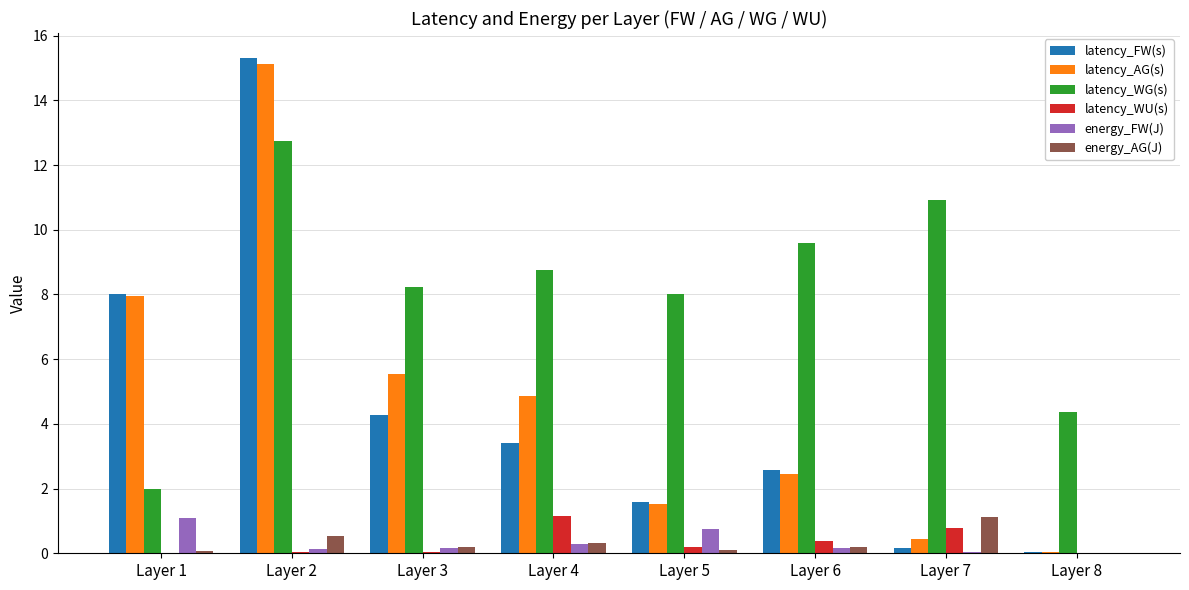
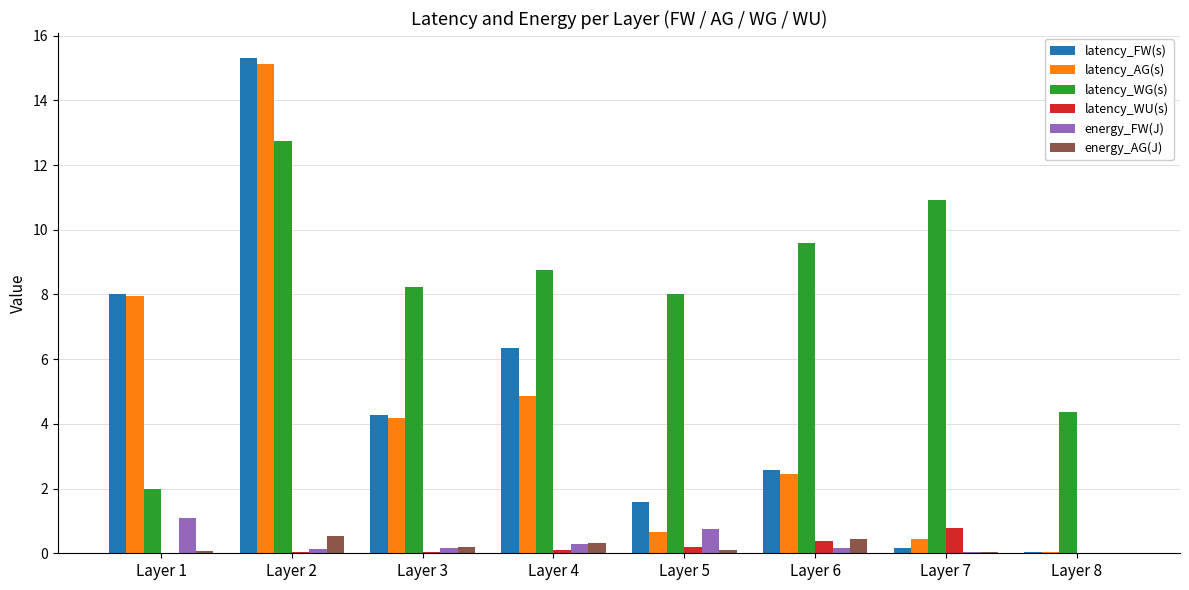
latency_AG(s), Layer 3: 5.6 -> 4.2
latency_FW(s), Layer 4: 3.4 -> 6.4
latency_WU(s), Layer 4: 1.1 -> 0.1
latency_AG(s), Layer 5: 1.5 -> 0.7
energy_AG(J), Layer 6: 0.2 -> 0.5
energy_AG(J), Layer 7: 1.1 -> 0.0
